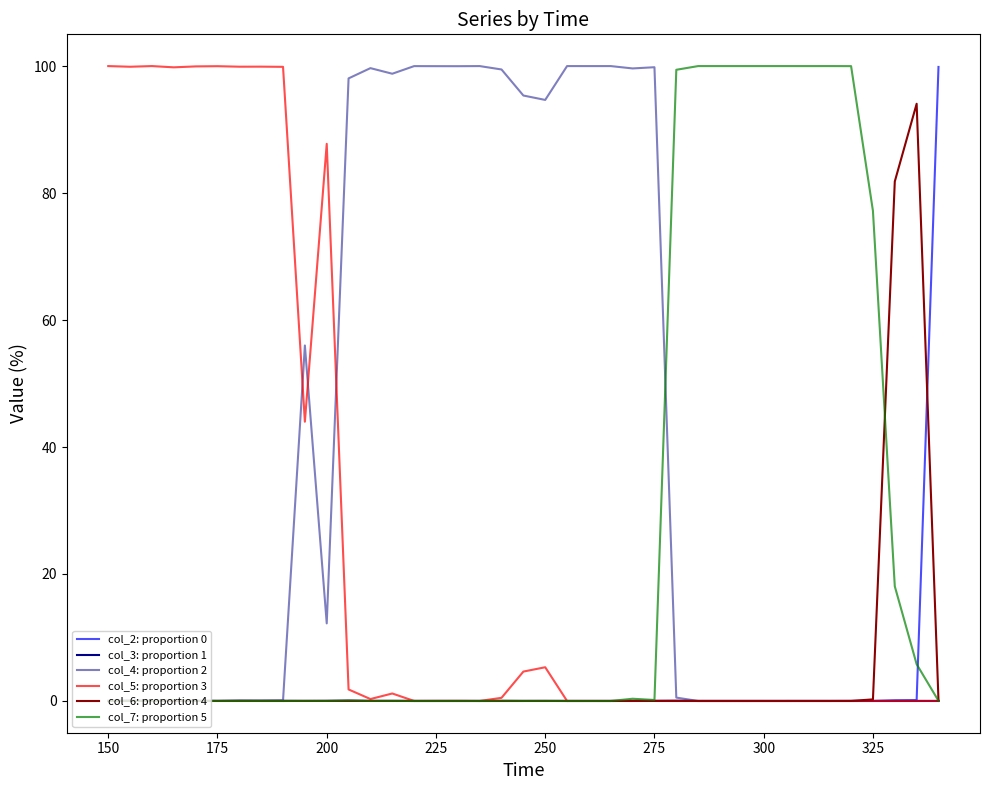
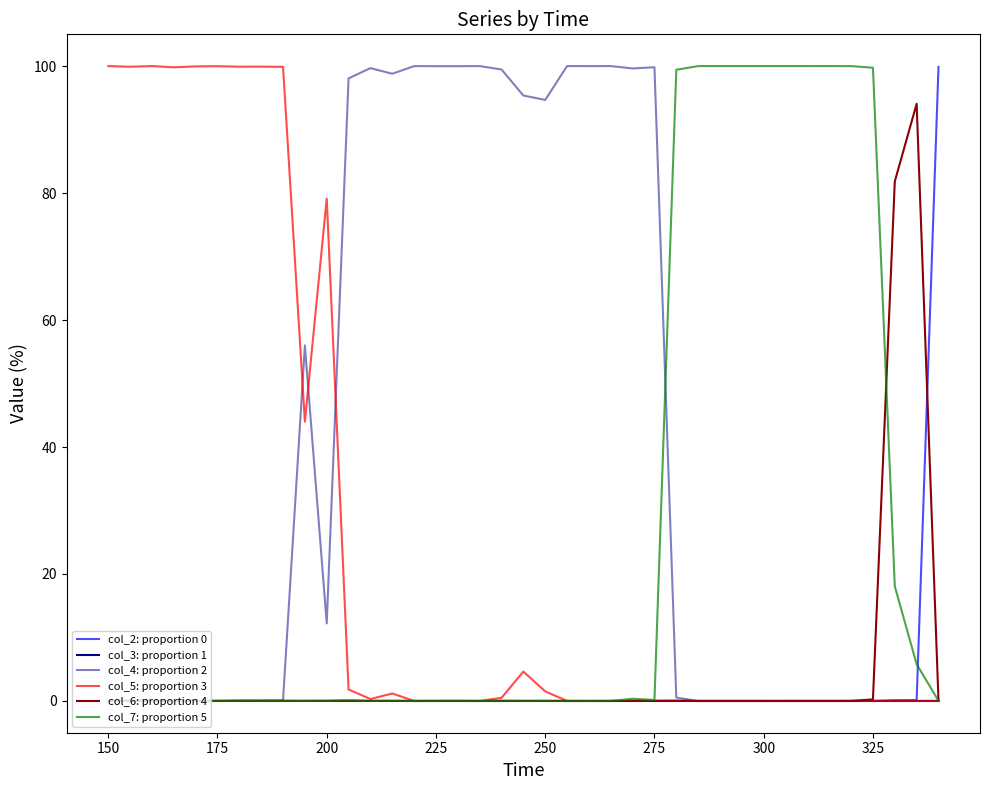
col_5: proportion 3, 200: 88 -> 79
col_5: proportion 3, 250: 5 -> 2
col_7: proportion 5, 325: 77 -> 100
